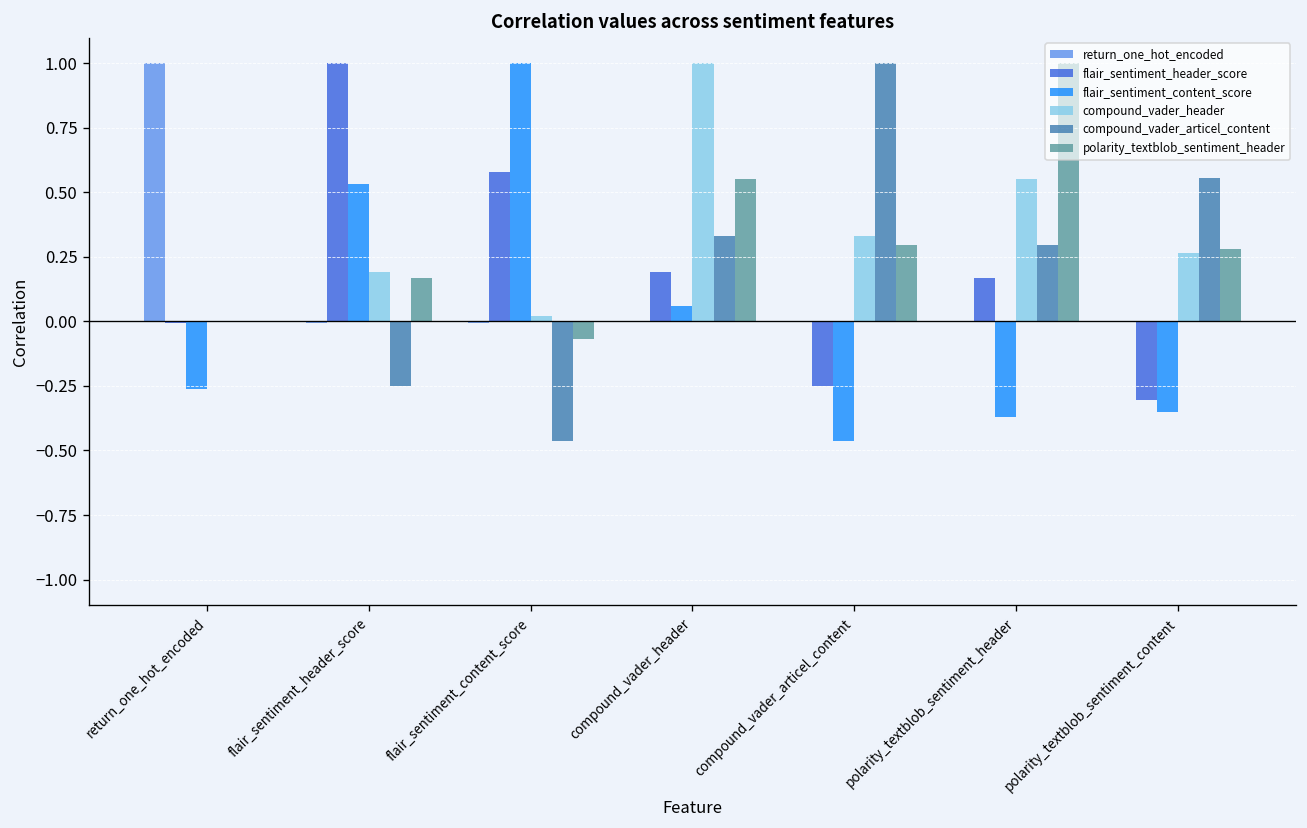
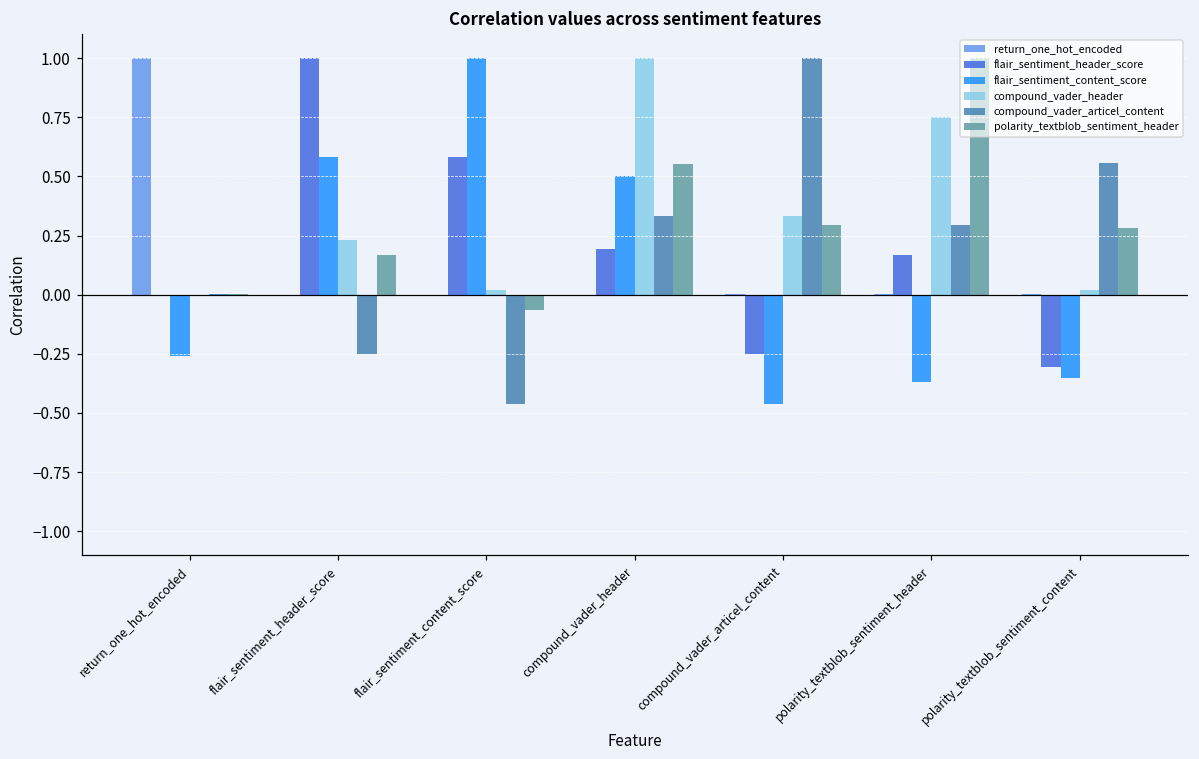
flair_sentiment_content_score, flair_sentiment_header_score: 0.53 -> 0.58
compound_vader_header, flair_sentiment_header_score: 0.19 -> 0.23
flair_sentiment_content_score, compound_vader_header: 0.06 -> 0.50
compound_vader_header, polarity_textblob_sentiment_header: 0.55 -> 0.75
compound_vader_header, polarity_textblob_sentiment_content: 0.26 -> 0.02
